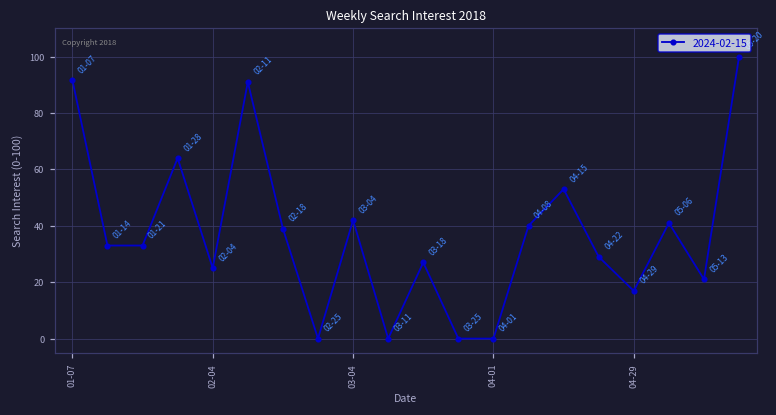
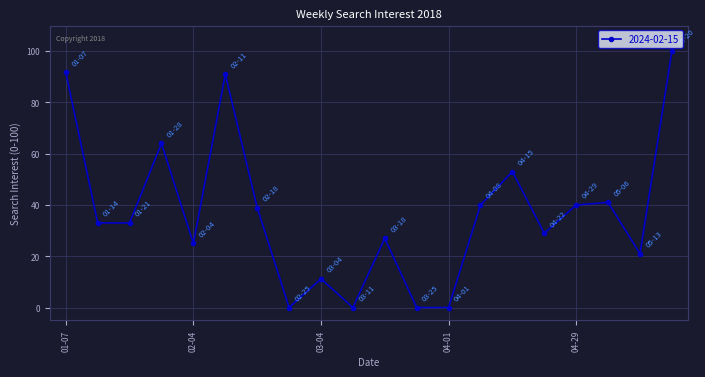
03-04: 42 -> 11
04-29: 17 -> 40
